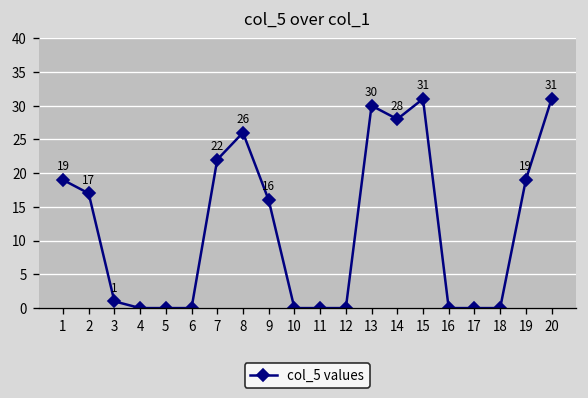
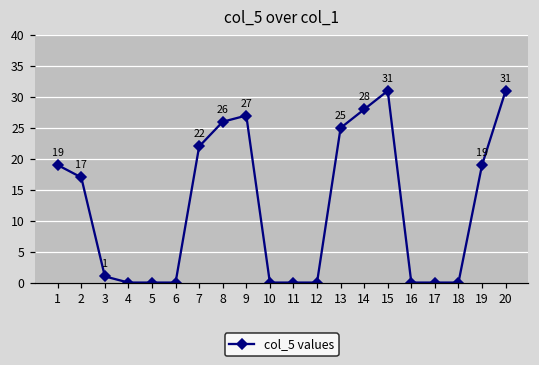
9: 16 -> 27
13: 30 -> 25
